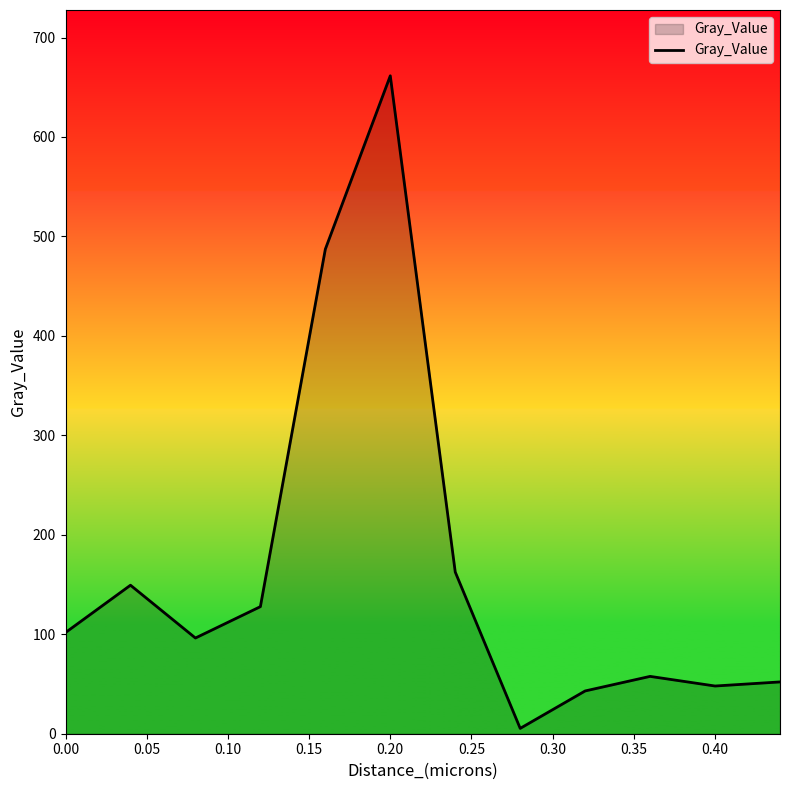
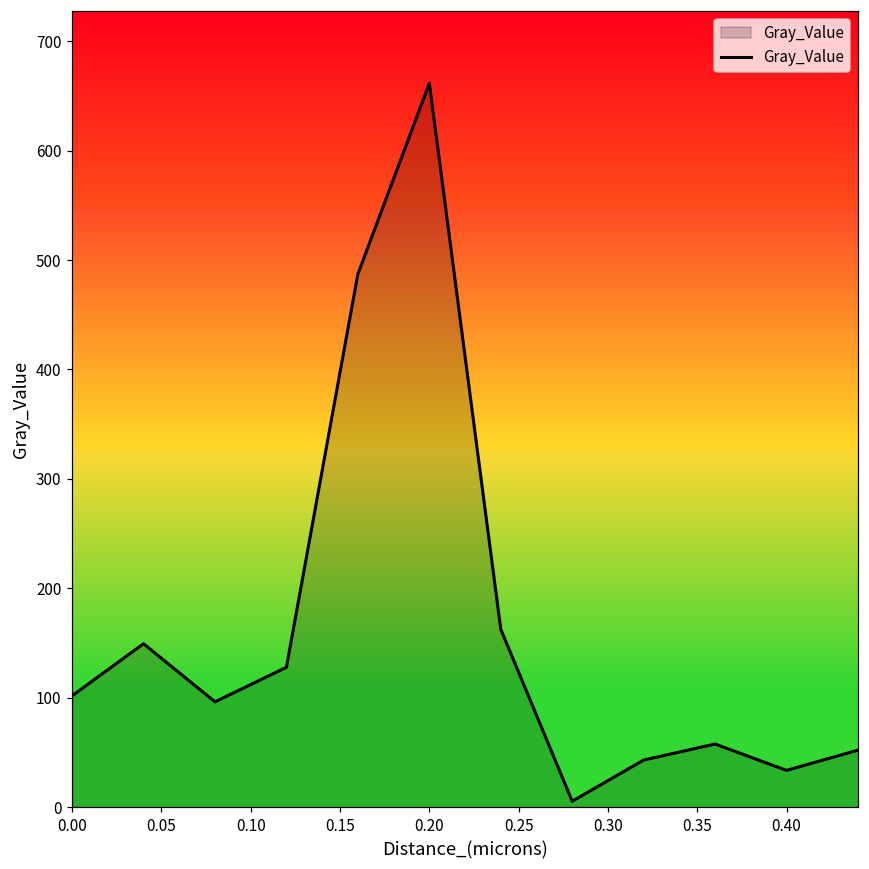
0.40: 50 -> 30
